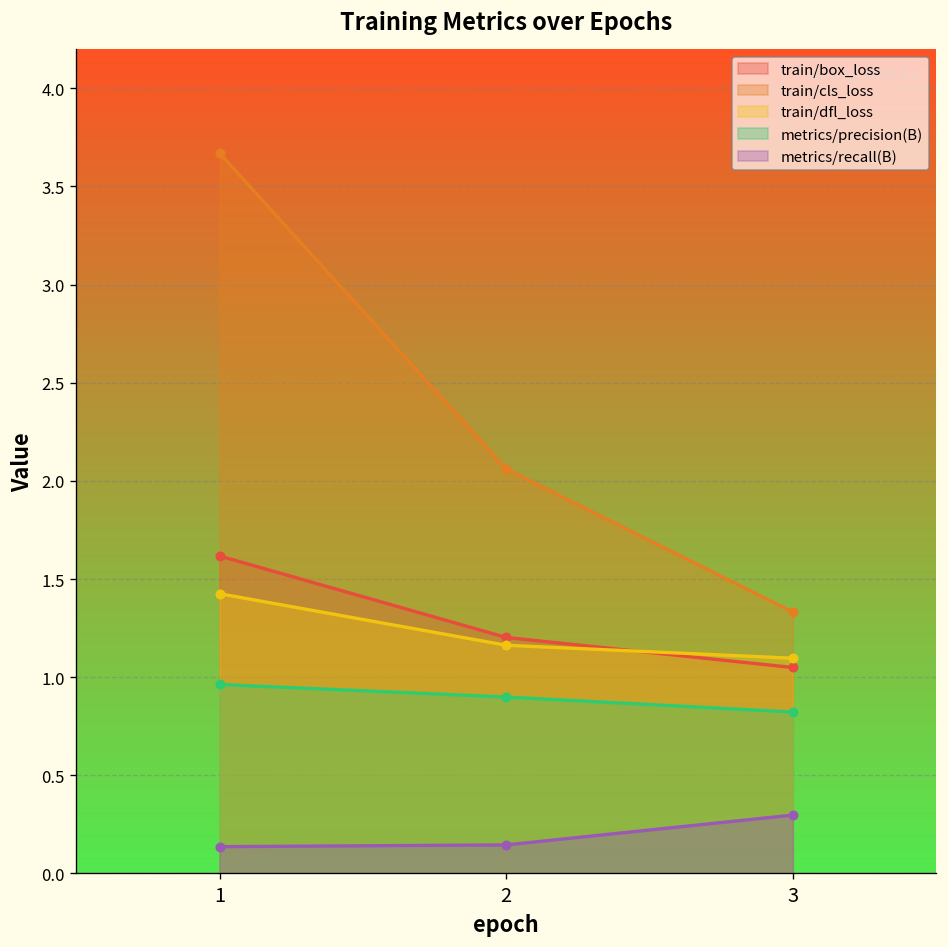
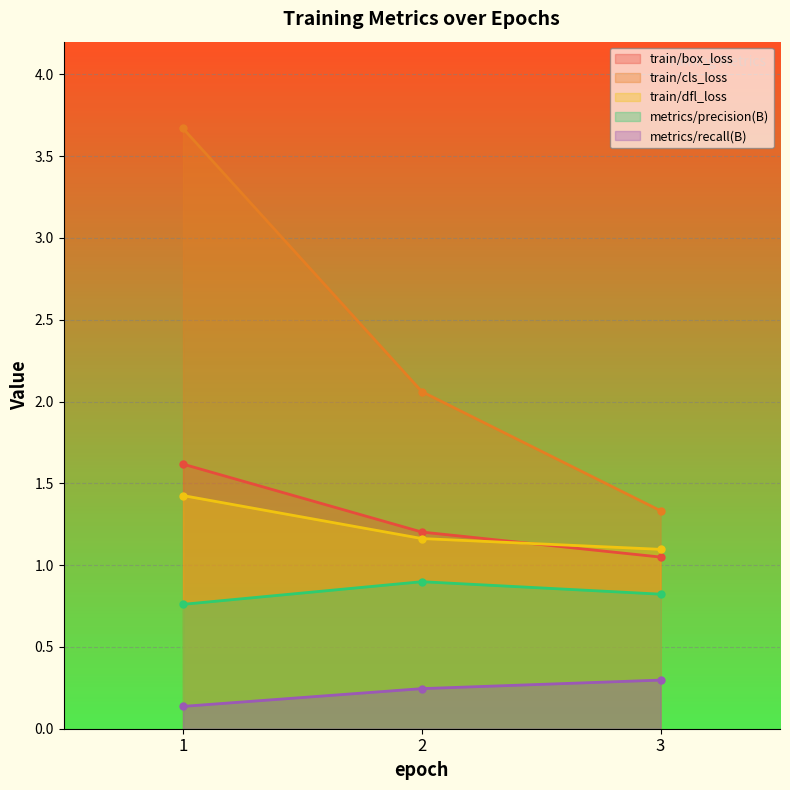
metrics/precision(B), 1: 0.96 -> 0.76
metrics/recall(B), 2: 0.15 -> 0.25
